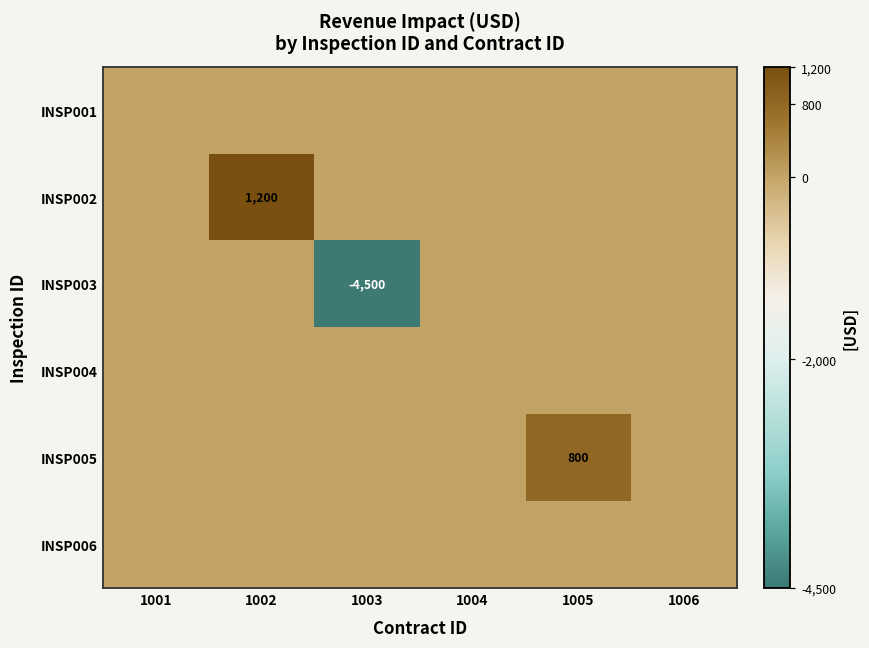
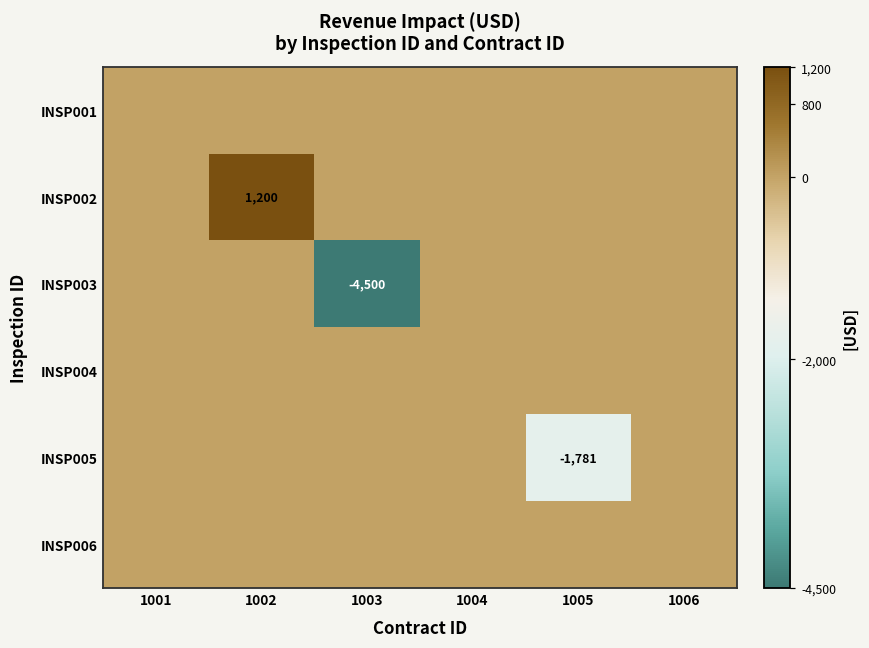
INSP005, 1005: 800 -> -1,781
